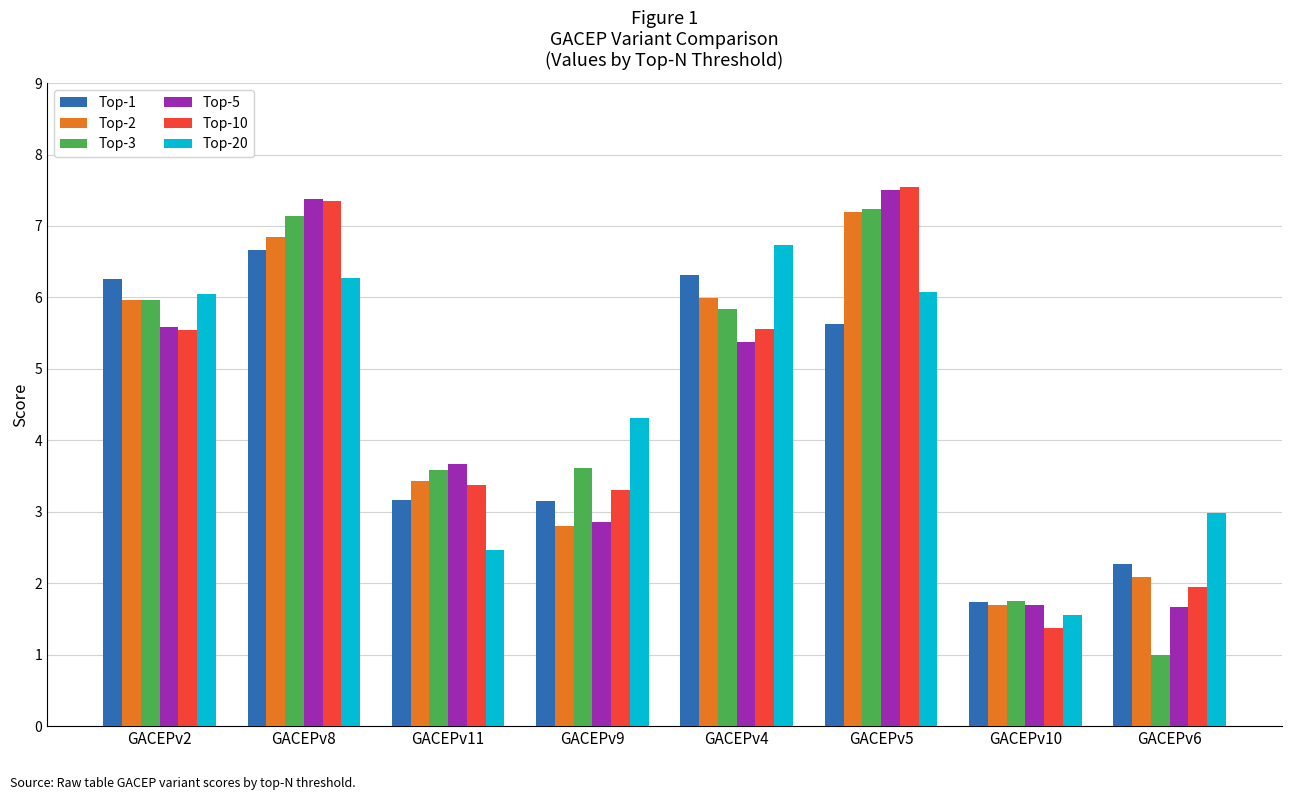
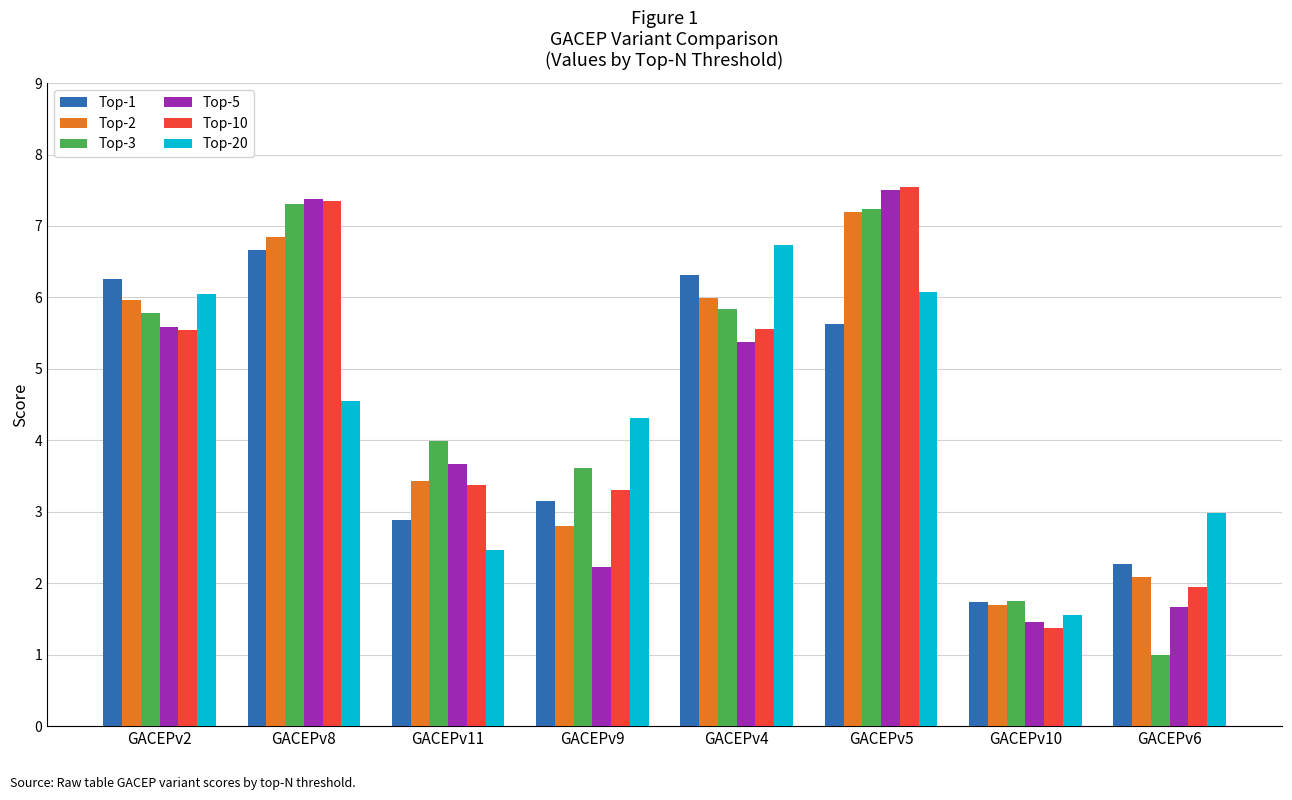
Top-3, GACEPv2: 6.0 -> 5.8
Top-3, GACEPv8: 7.1 -> 7.3
Top-20, GACEPv8: 6.3 -> 4.6
Top-1, GACEPv11: 3.2 -> 2.9
Top-3, GACEPv11: 3.6 -> 4.0
Top-5, GACEPv9: 2.9 -> 2.2
Top-5, GACEPv10: 1.7 -> 1.5
